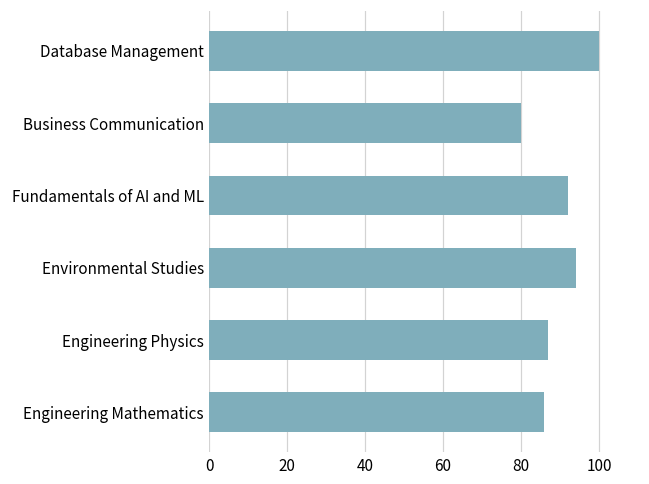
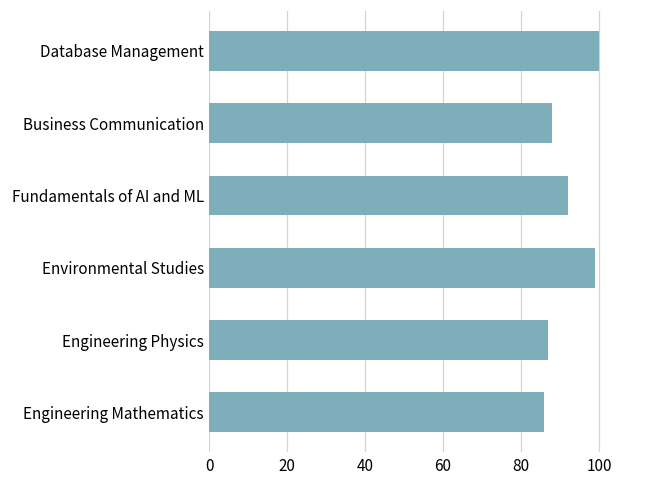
Business Communication: 80 -> 88
Environmental Studies: 94 -> 99
